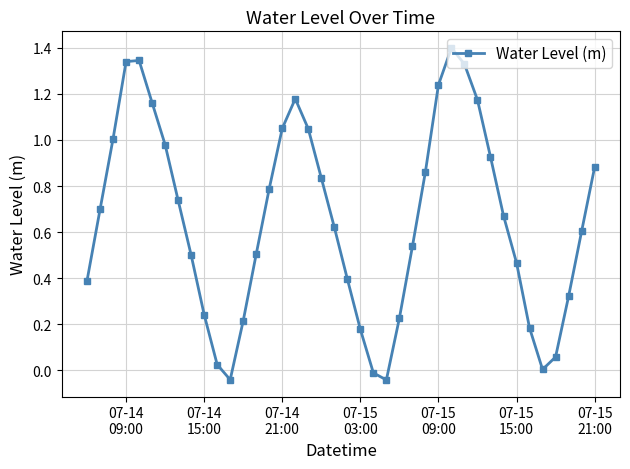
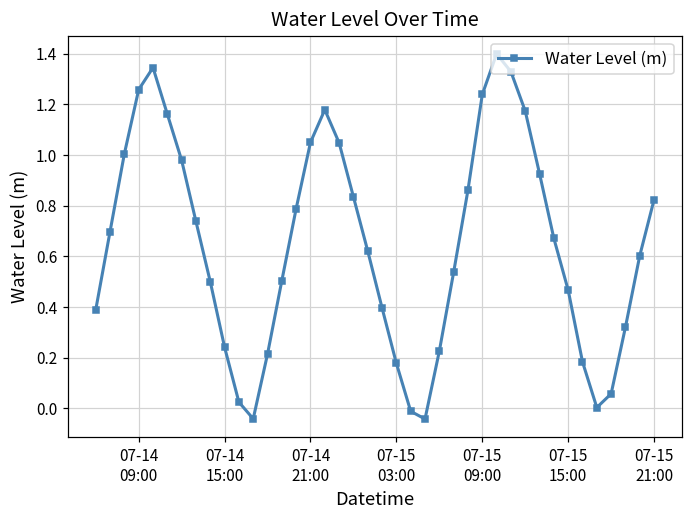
07-14 09:00: 1.34 -> 1.26
07-15 21:00: 0.88 -> 0.82
